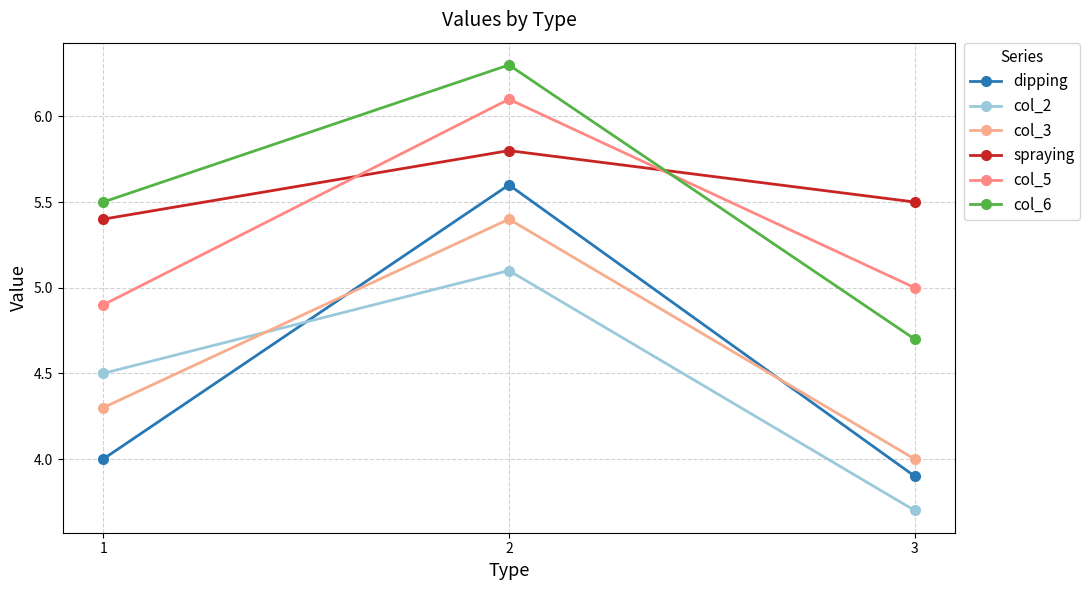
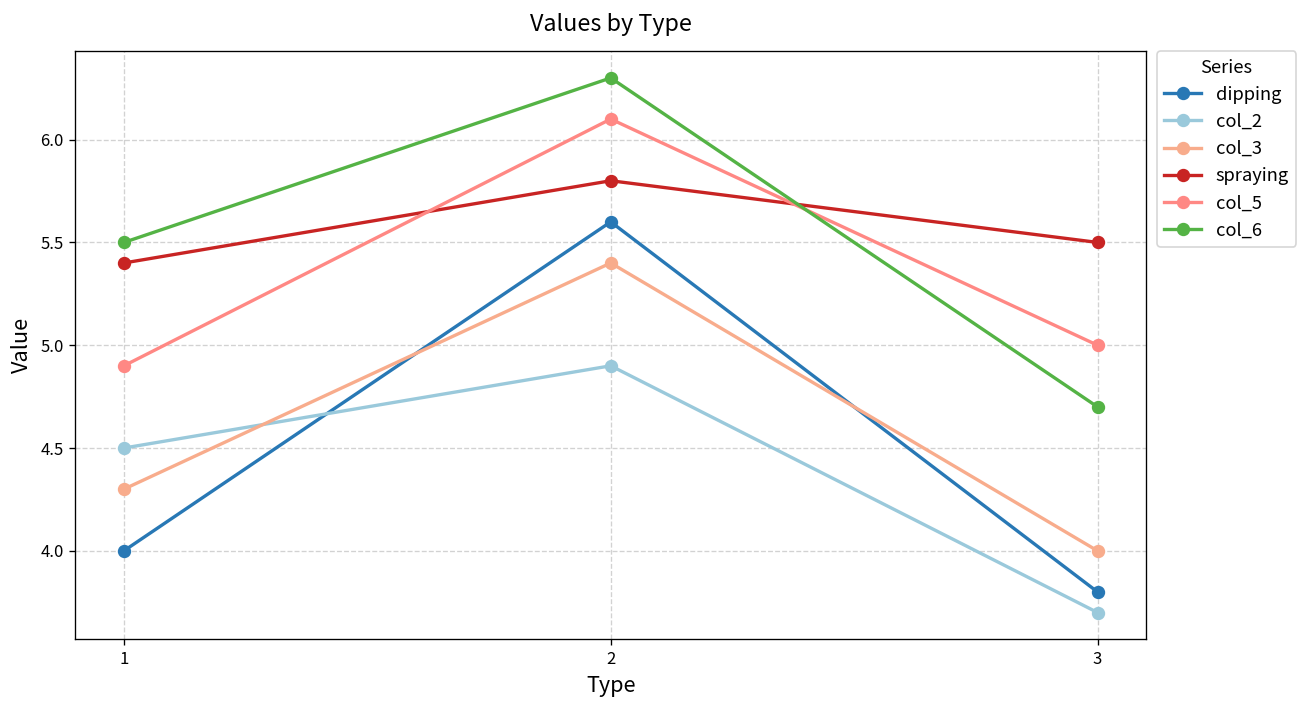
col_2, 2: 5.1 -> 4.9
dipping, 3: 3.9 -> 3.8
